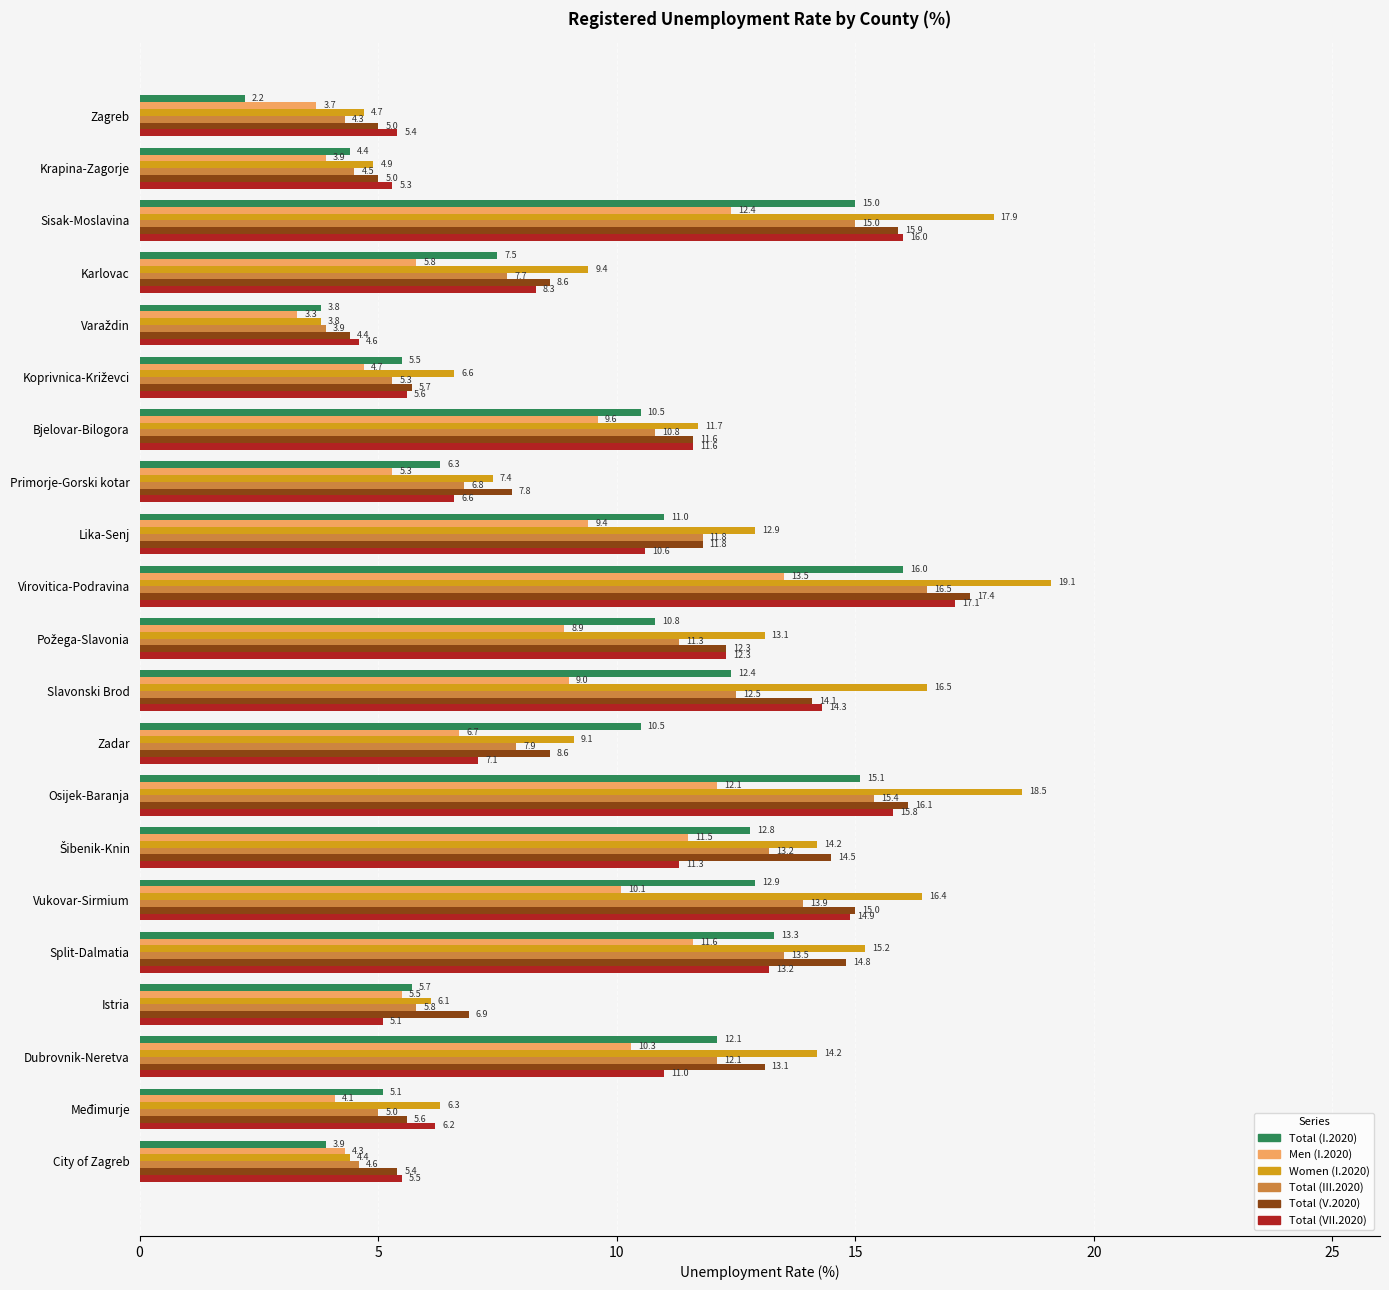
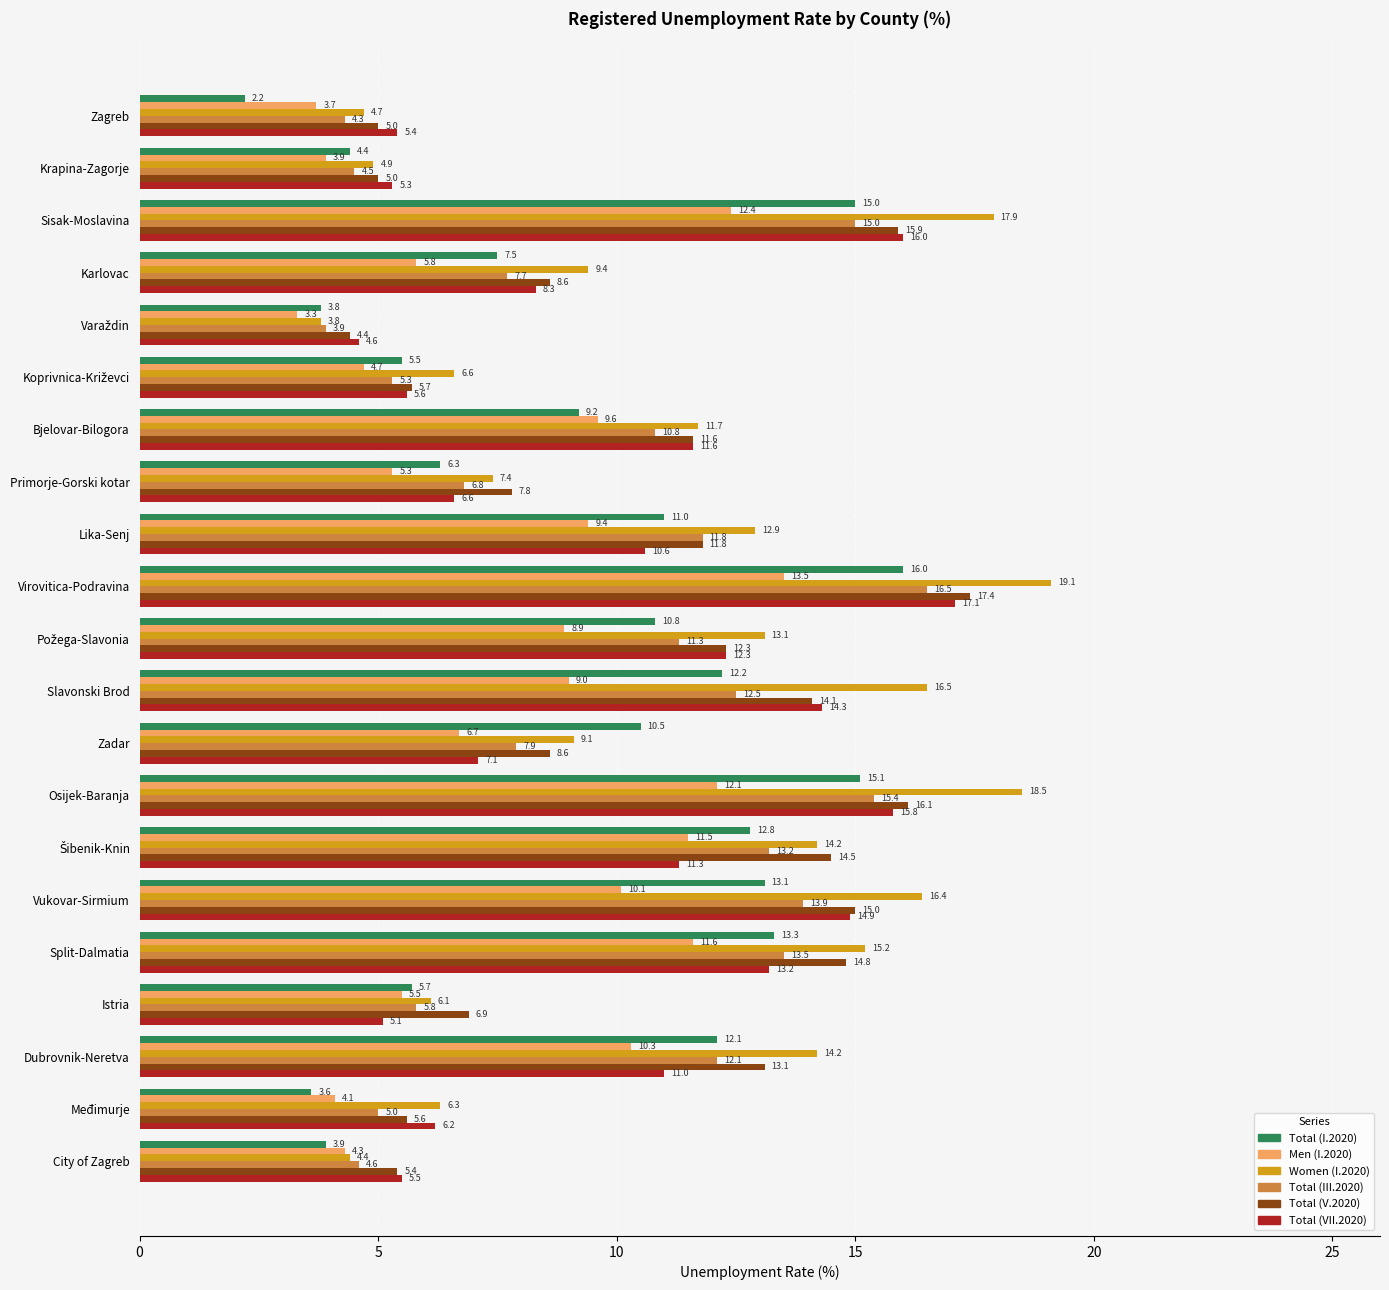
Total (I.2020), Bjelovar-Bilogora: 10.5 -> 9.2
Total (I.2020), Slavonski Brod: 12.4 -> 12.2
Total (I.2020), Vukovar-Sirmium: 12.9 -> 13.1
Total (I.2020), Međimurje: 5.1 -> 3.6
